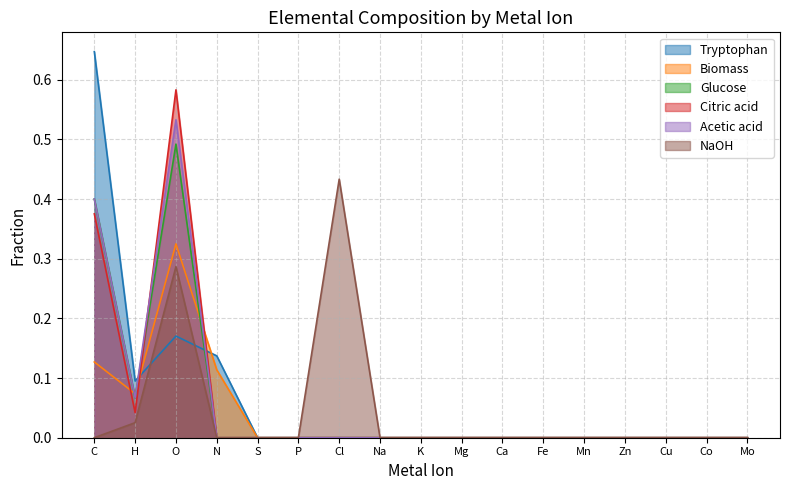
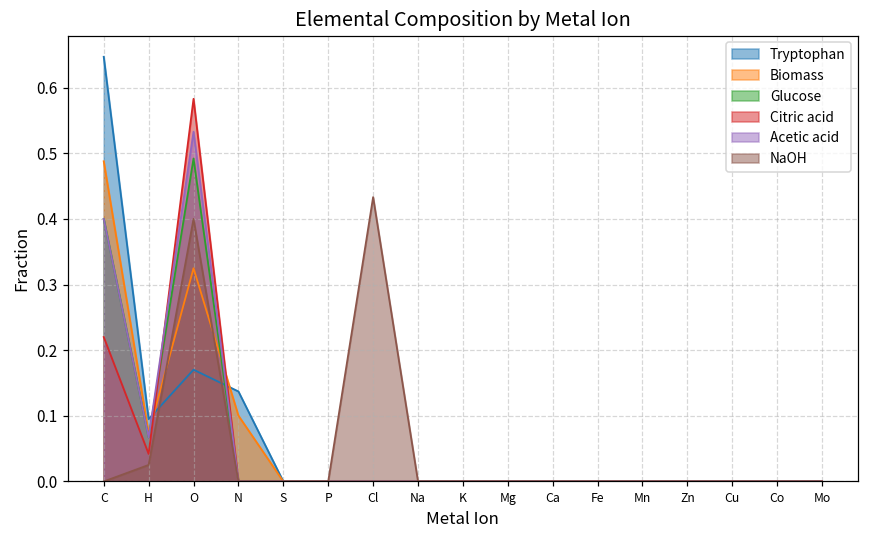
Biomass, C: 0.13 -> 0.49
Citric acid, C: 0.38 -> 0.22
NaOH, O: 0.29 -> 0.40
Biomass, N: 0.11 -> 0.10
